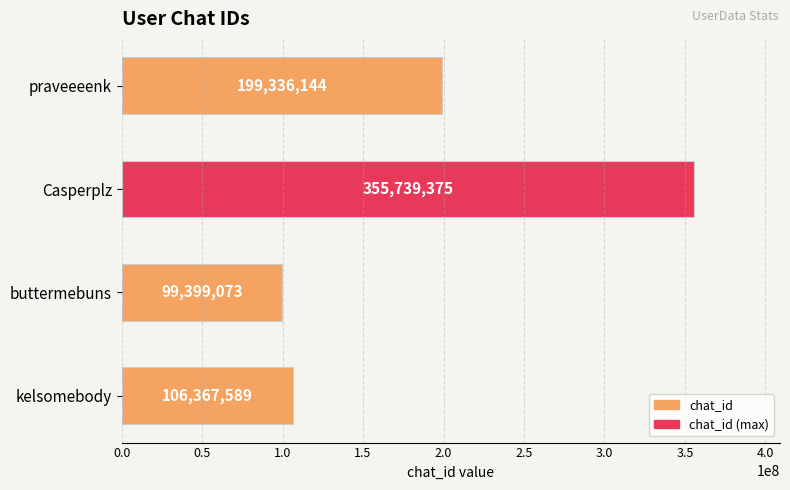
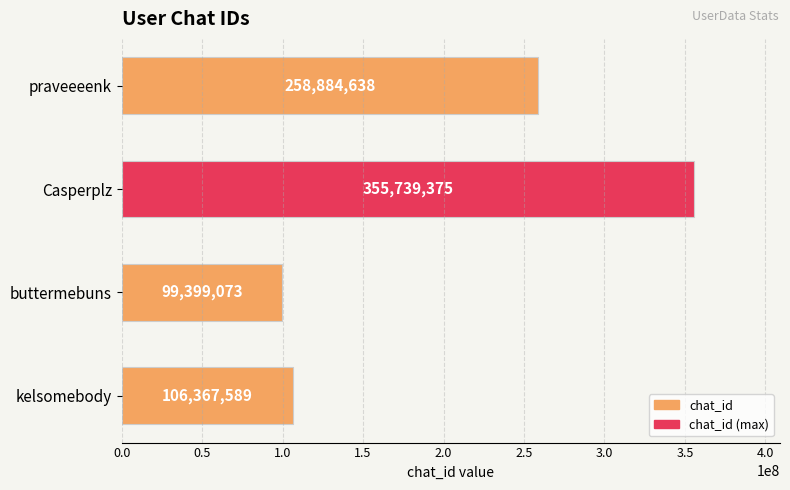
praveeeenk: 199,336,144 -> 258,884,638
